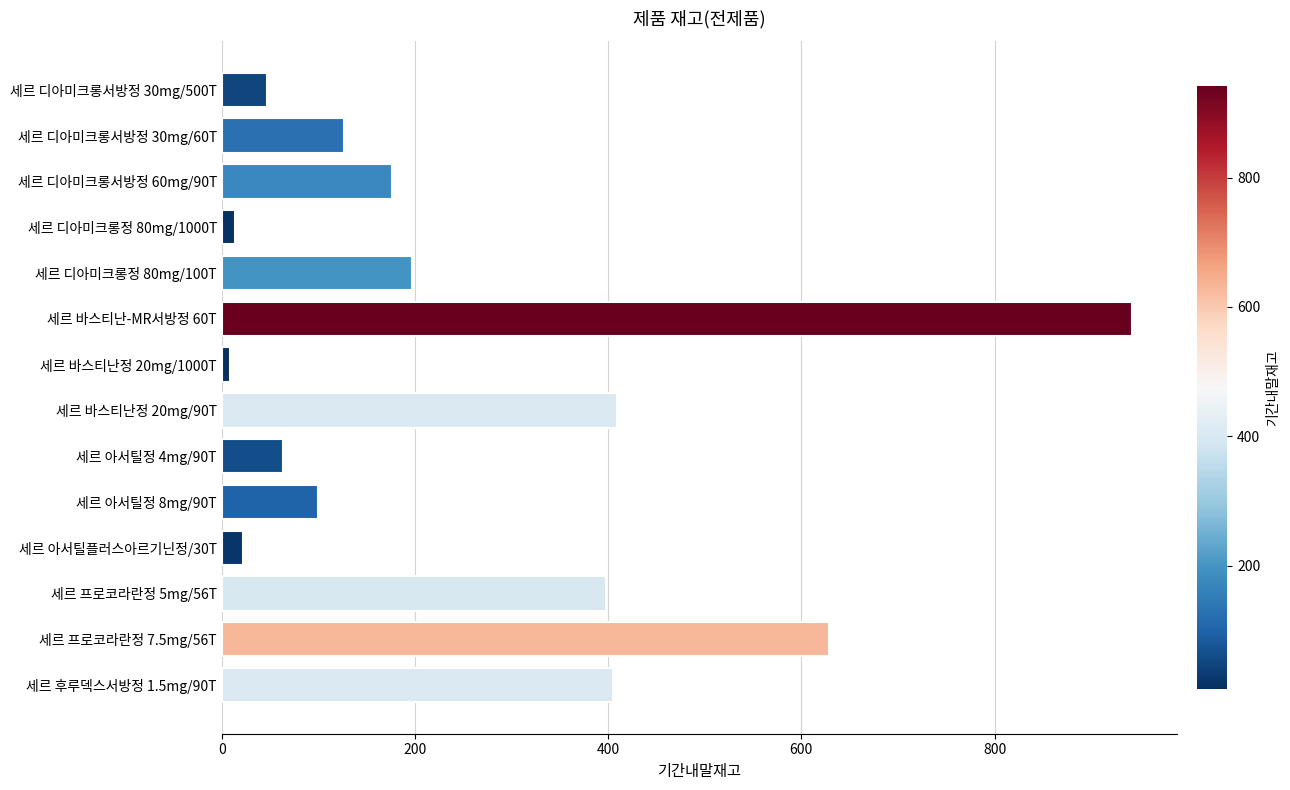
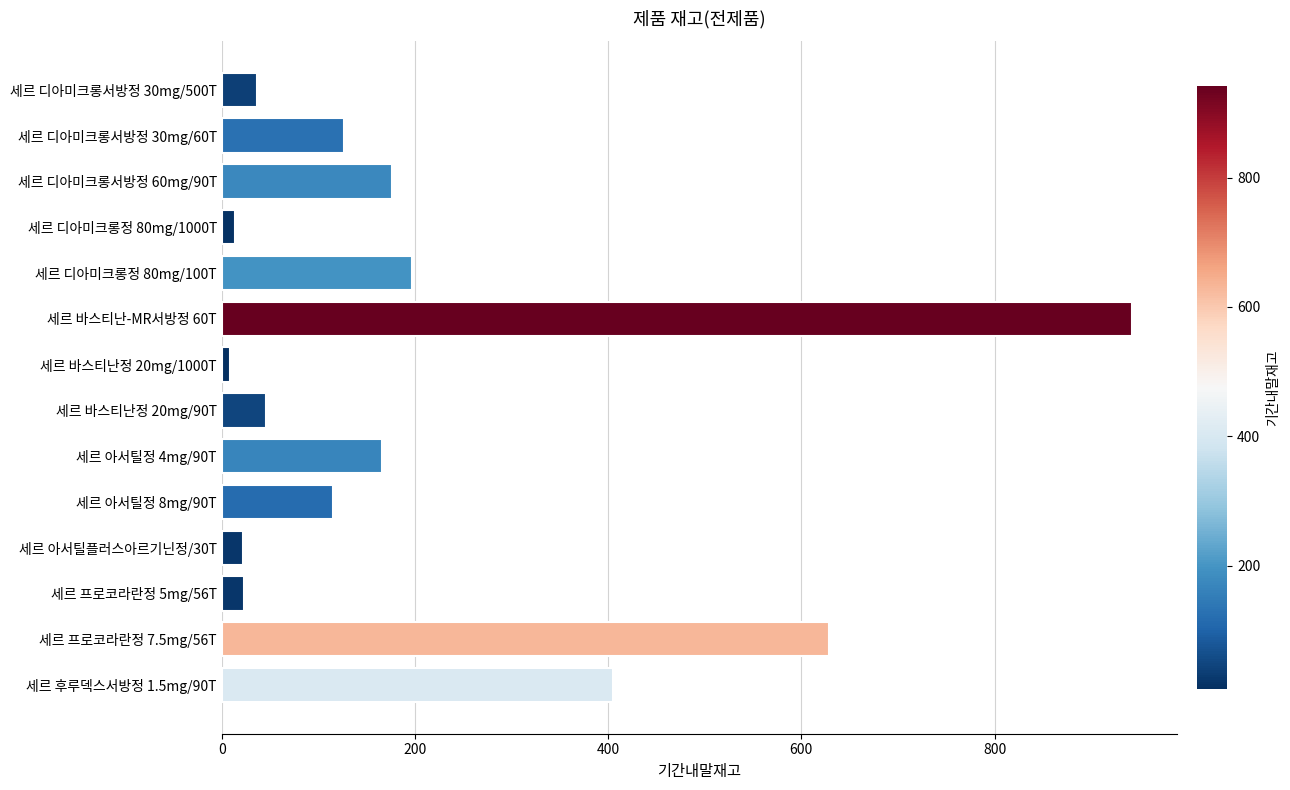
세르 디아미크롱서방정 30mg/500T: 50 -> 40
세르 바스티난정 20mg/90T: 410 -> 50
세르 아서틸정 4mg/90T: 60 -> 170
세르 아서틸정 8mg/90T: 100 -> 120
세르 프로코라란정 5mg/56T: 400 -> 20
